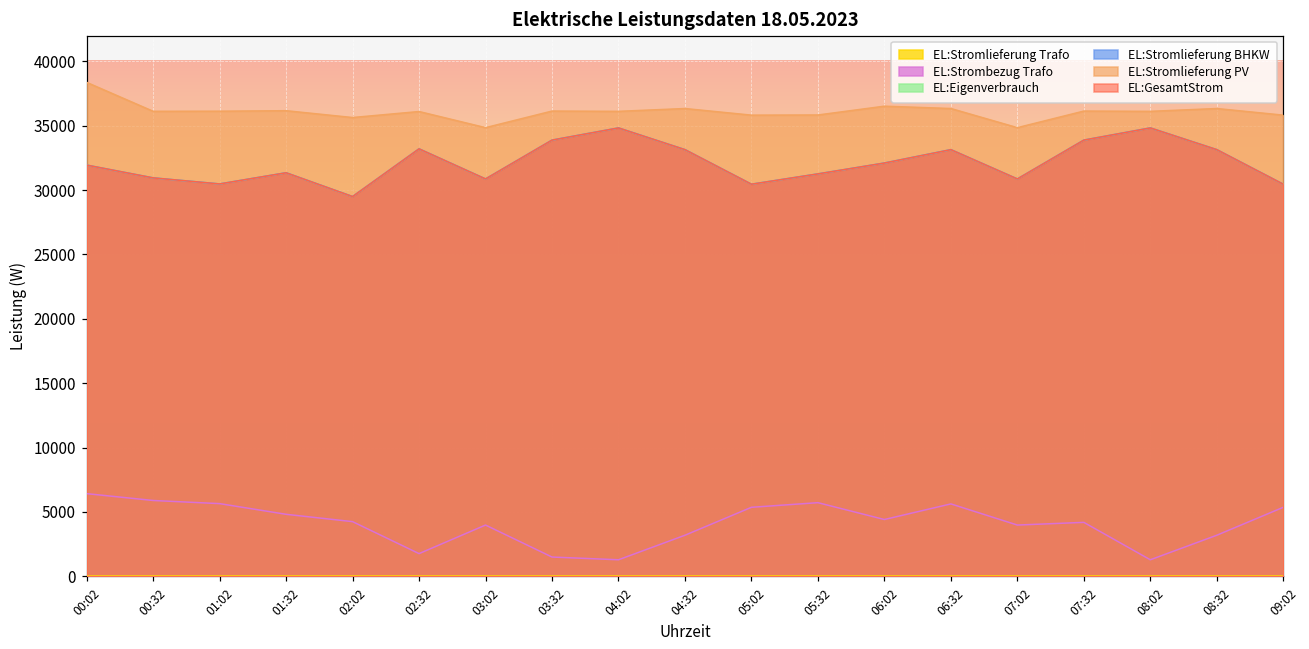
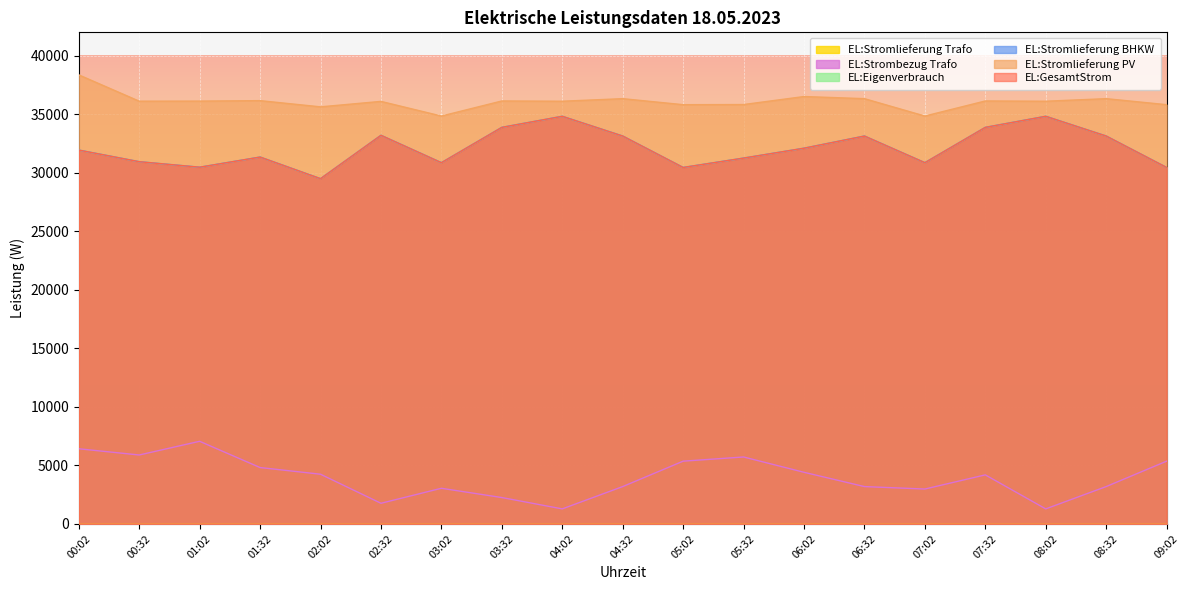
EL:Strombezug Trafo, 01:02: 5600 -> 7100
EL:Strombezug Trafo, 03:02: 4000 -> 3000
EL:Strombezug Trafo, 03:32: 1500 -> 2300
EL:Strombezug Trafo, 06:32: 5600 -> 3200
EL:Strombezug Trafo, 07:02: 4000 -> 3000
